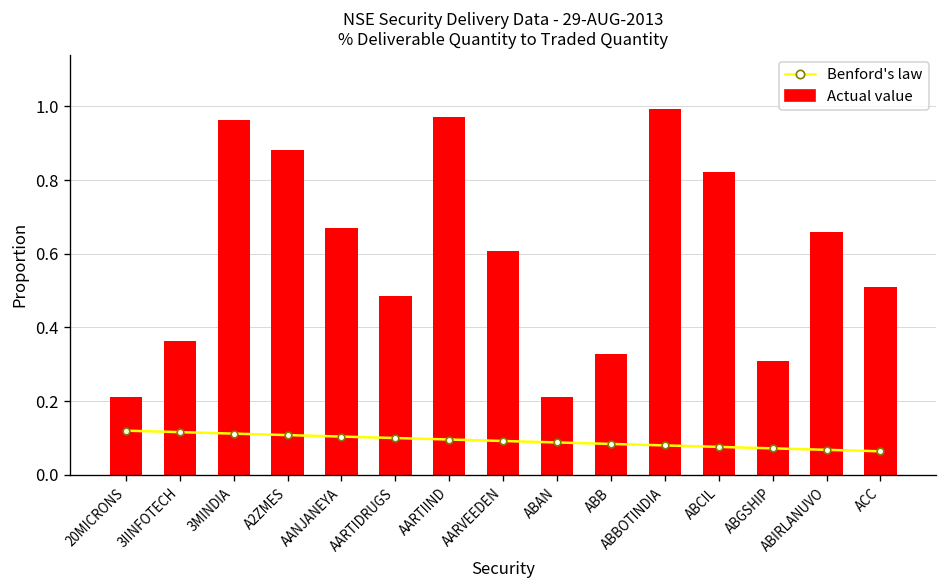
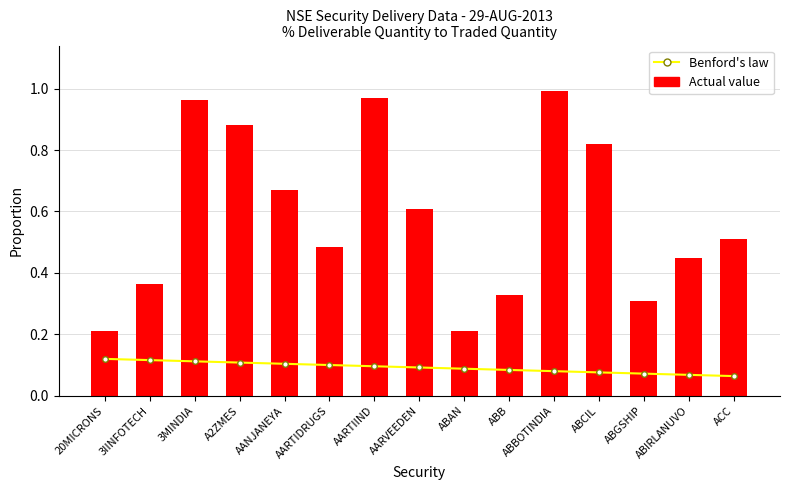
Actual value, ABIRLANUVO: 0.66 -> 0.45
